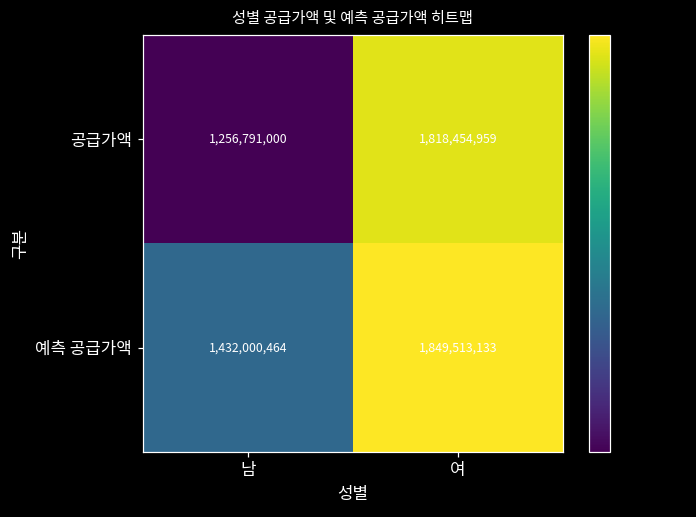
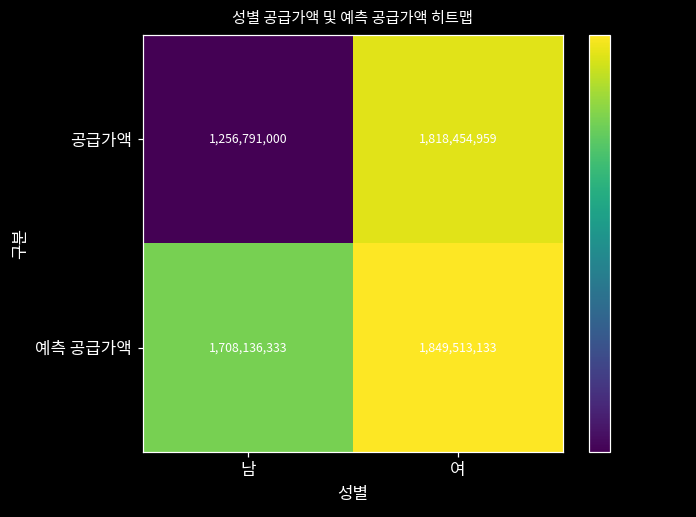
예측 공급가액, 남: 1,432,000,464 -> 1,708,136,333
